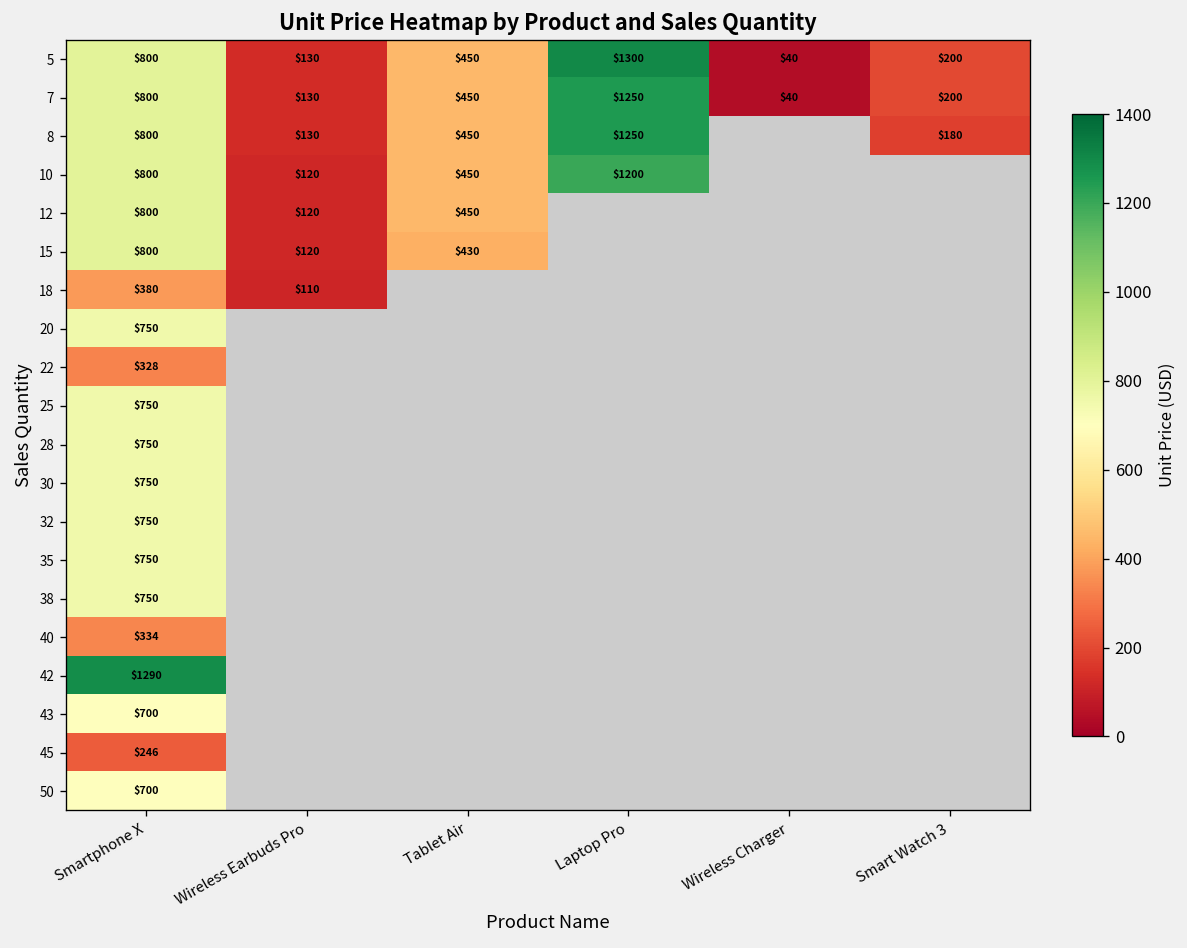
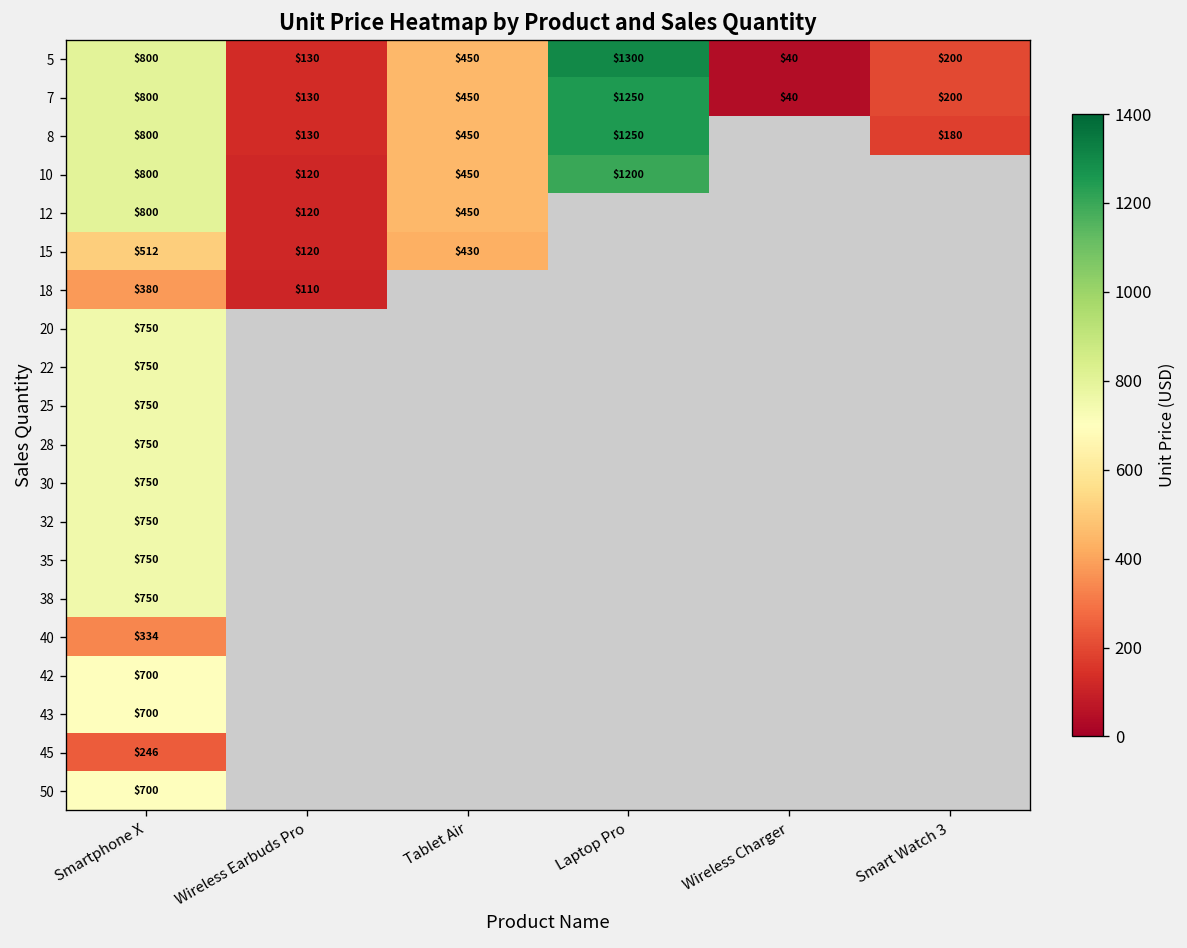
15, Smartphone X: $800 -> $512
22, Smartphone X: $328 -> $750
42, Smartphone X: $1290 -> $700
